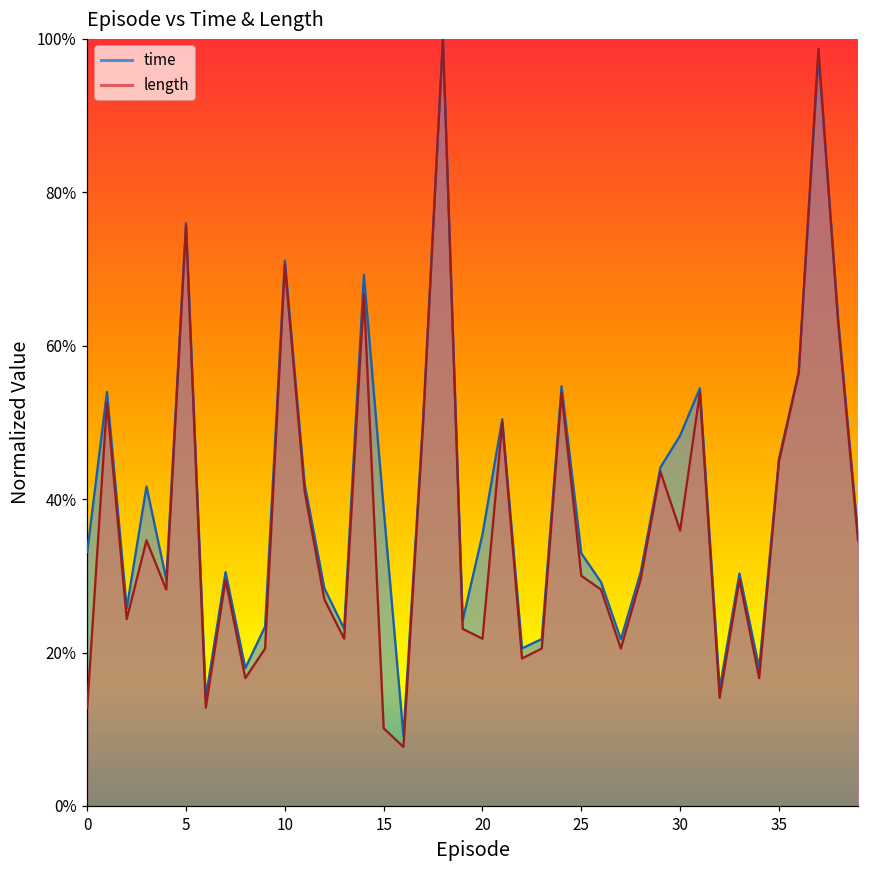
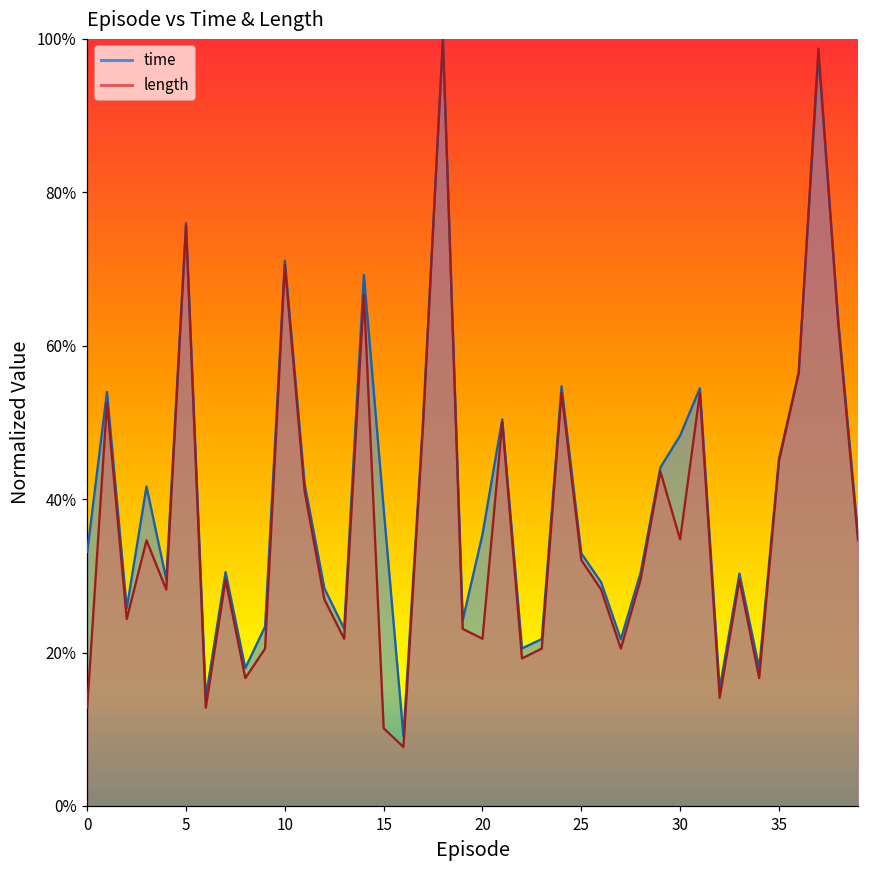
length, 25: 30% -> 32%
length, 30: 36% -> 35%
